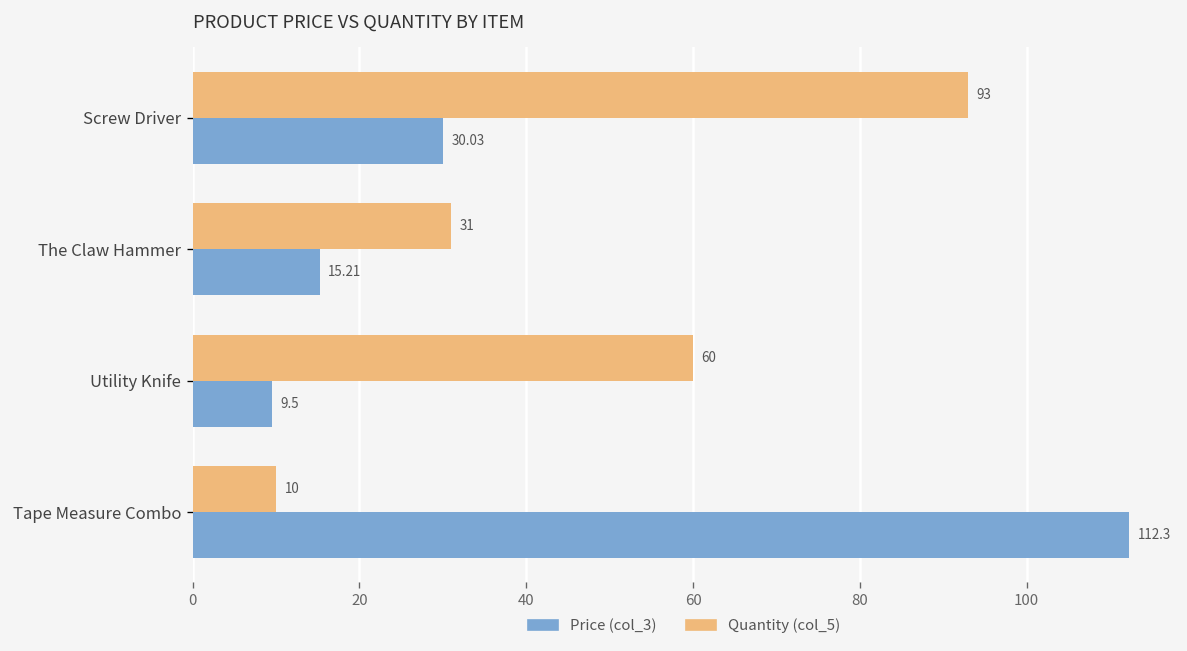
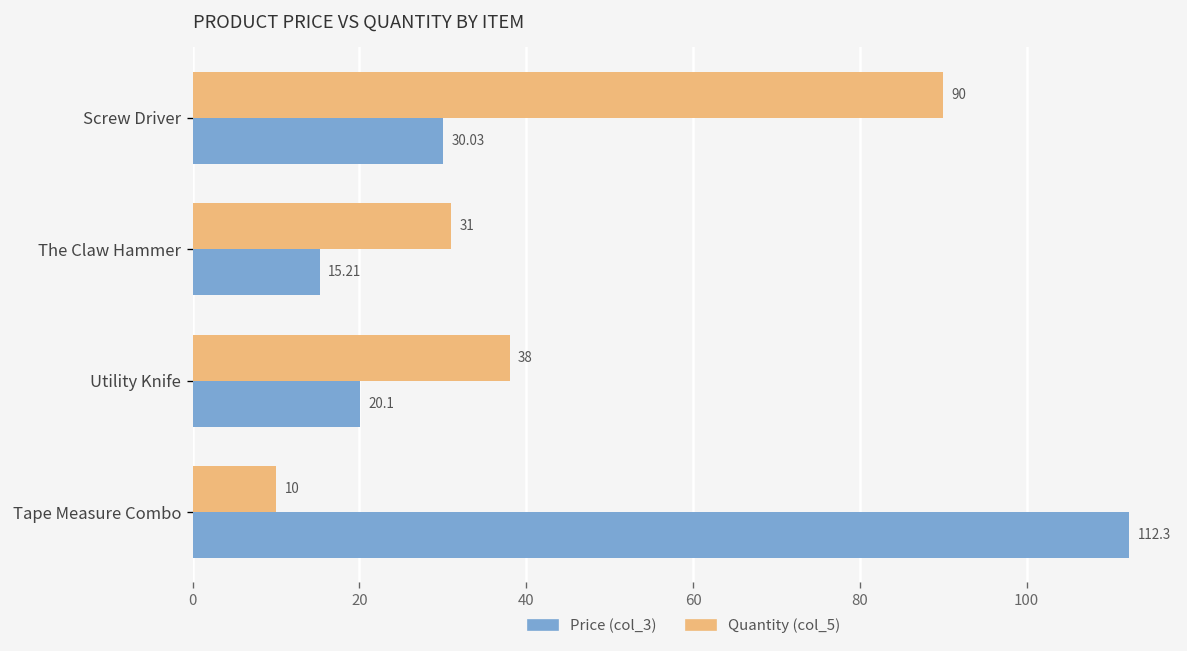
Quantity (col_5), Screw Driver: 93 -> 90
Quantity (col_5), Utility Knife: 60 -> 38
Price (col_3), Utility Knife: 9.5 -> 20.1
